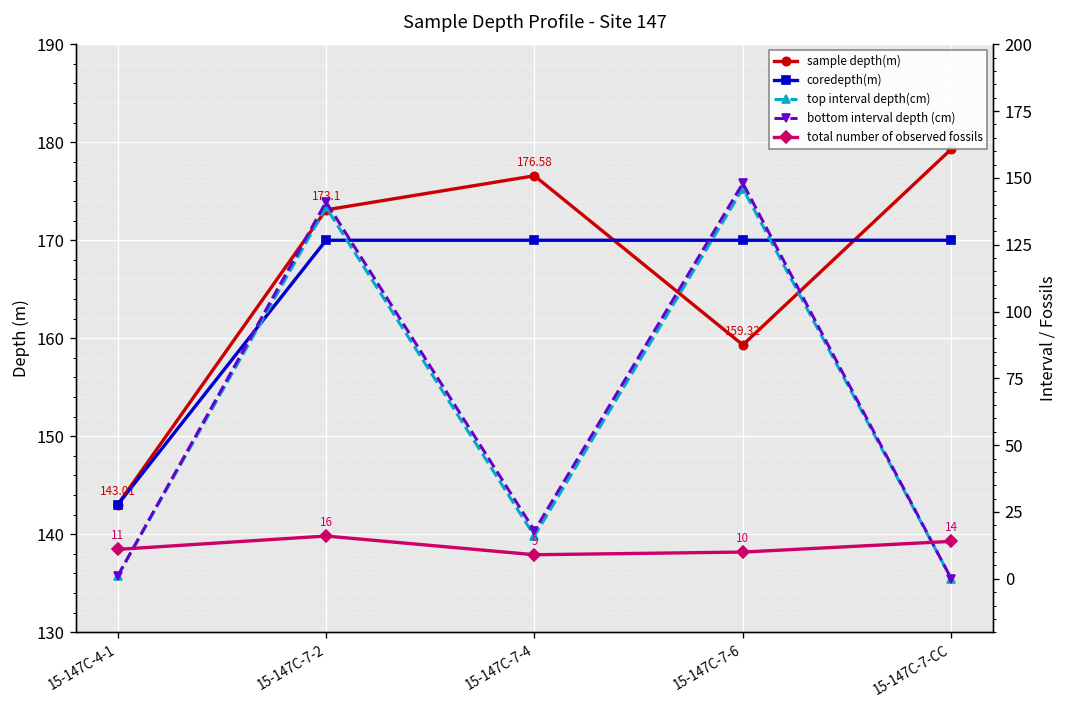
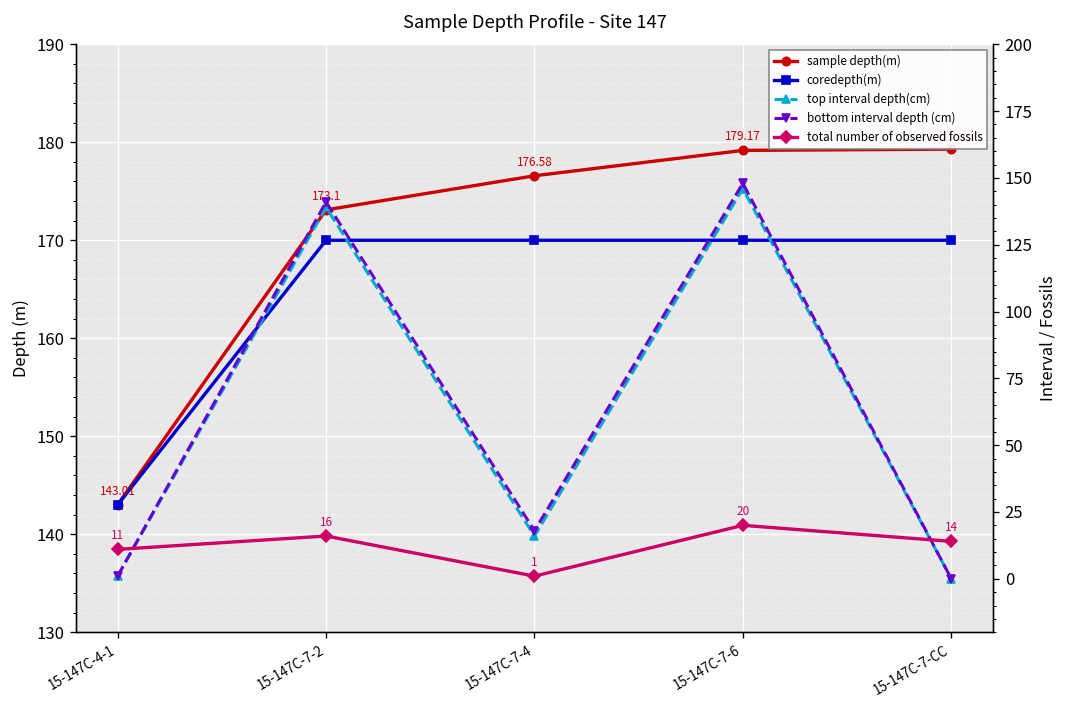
sample depth(m), 15-147C-7-6: 159.32 -> 179.17
total number of observed fossils, 15-147C-7-4: 9 -> 1
total number of observed fossils, 15-147C-7-6: 10 -> 20
